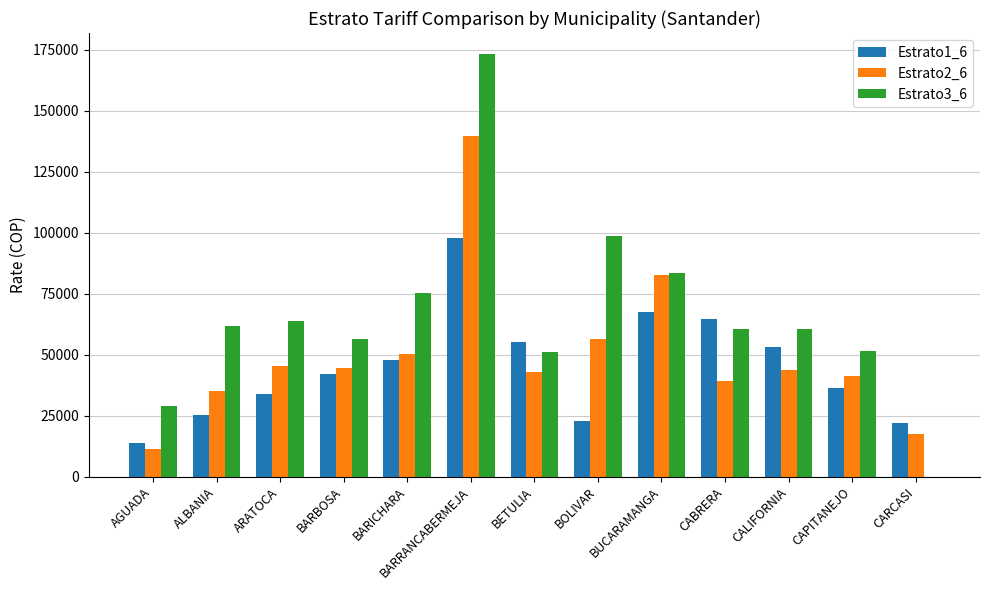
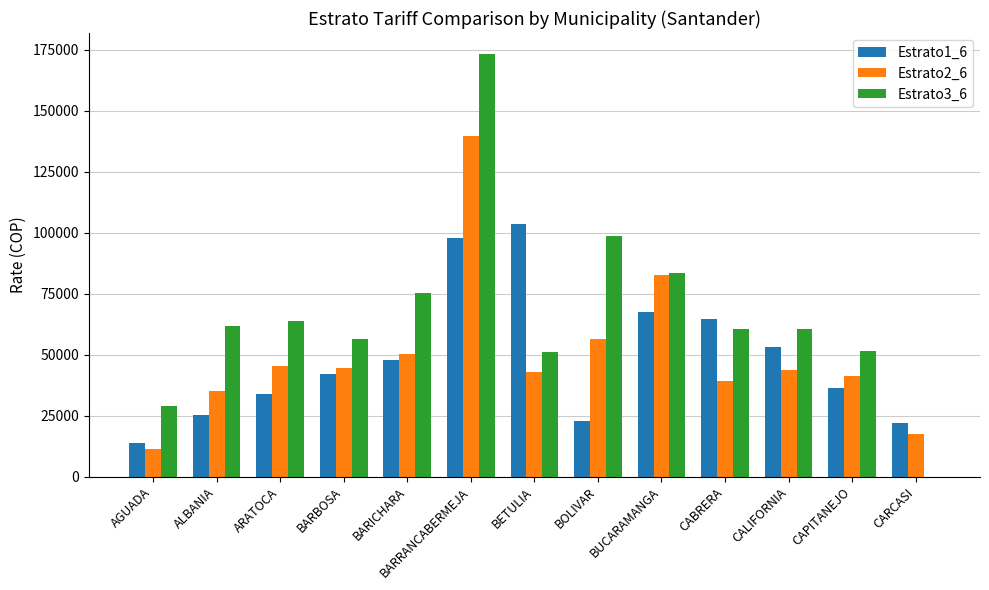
Estrato1_6, BETULIA: 55000 -> 103000
